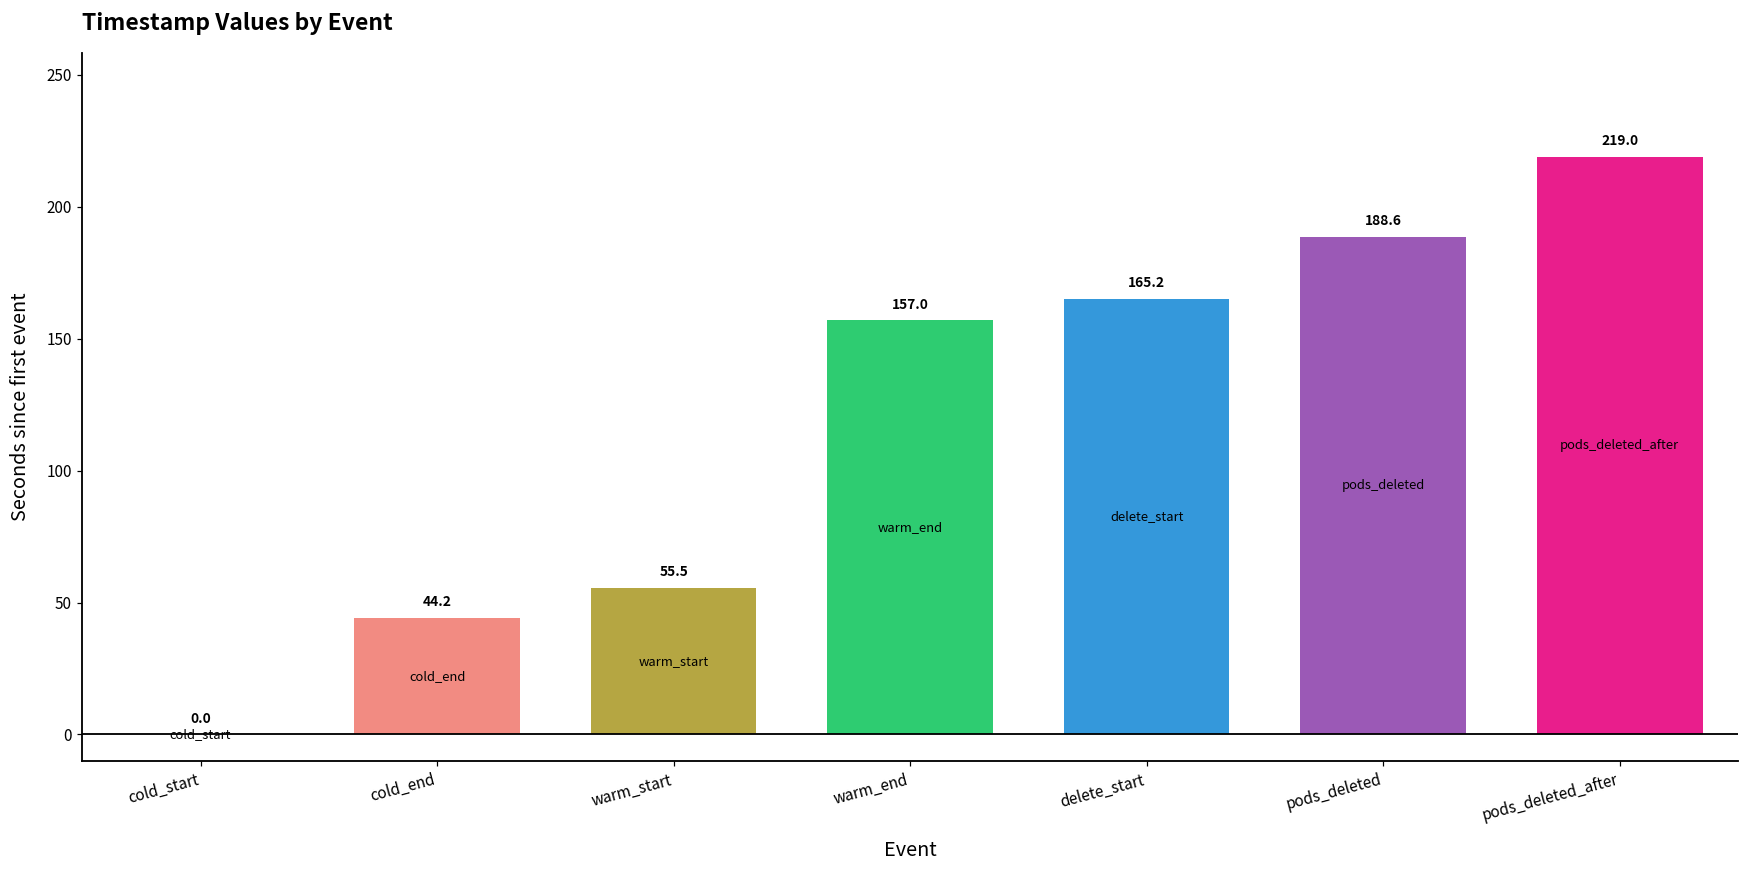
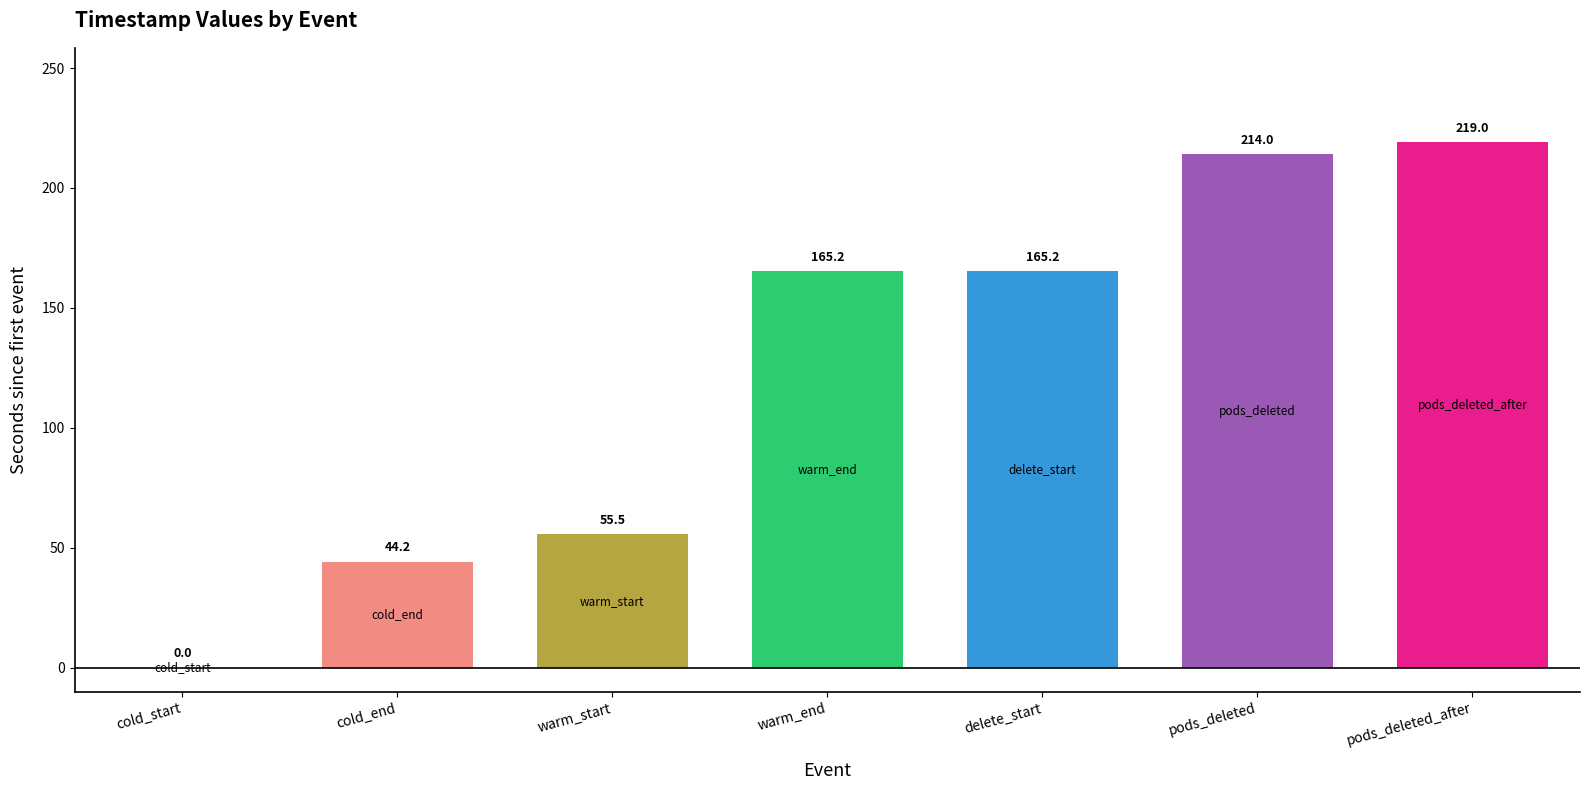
warm_end: 157.0 -> 165.2
pods_deleted: 188.6 -> 214.0
